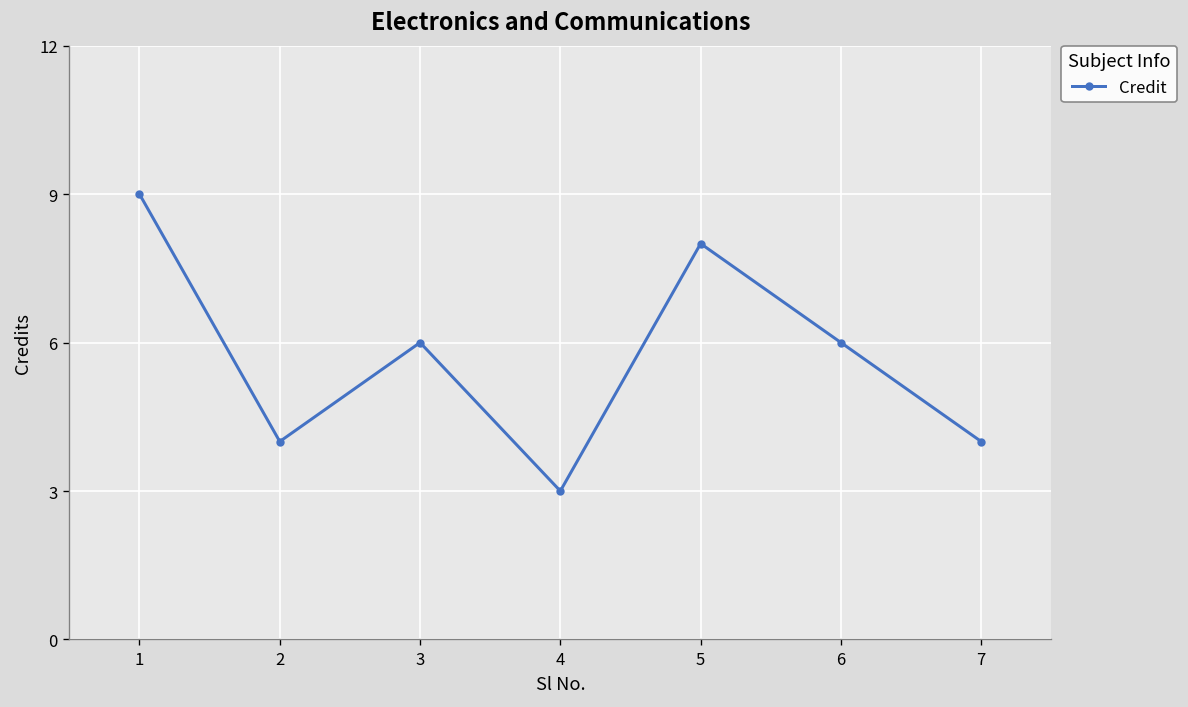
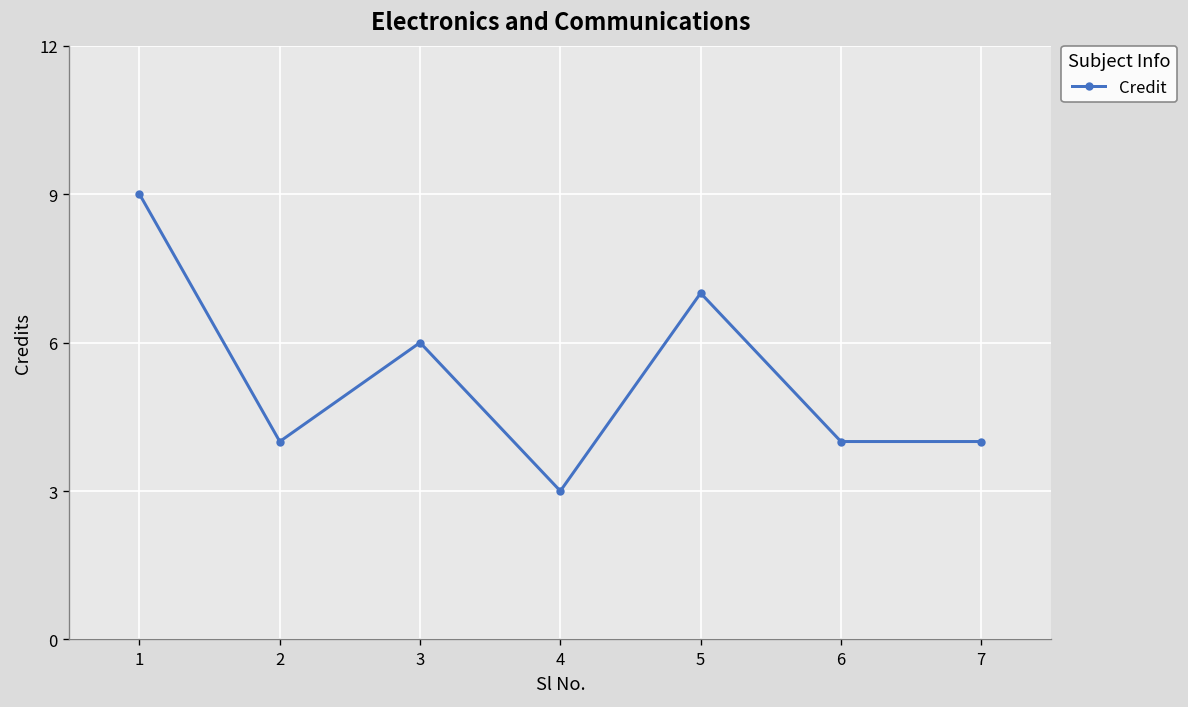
5: 8 -> 7
6: 6 -> 4
